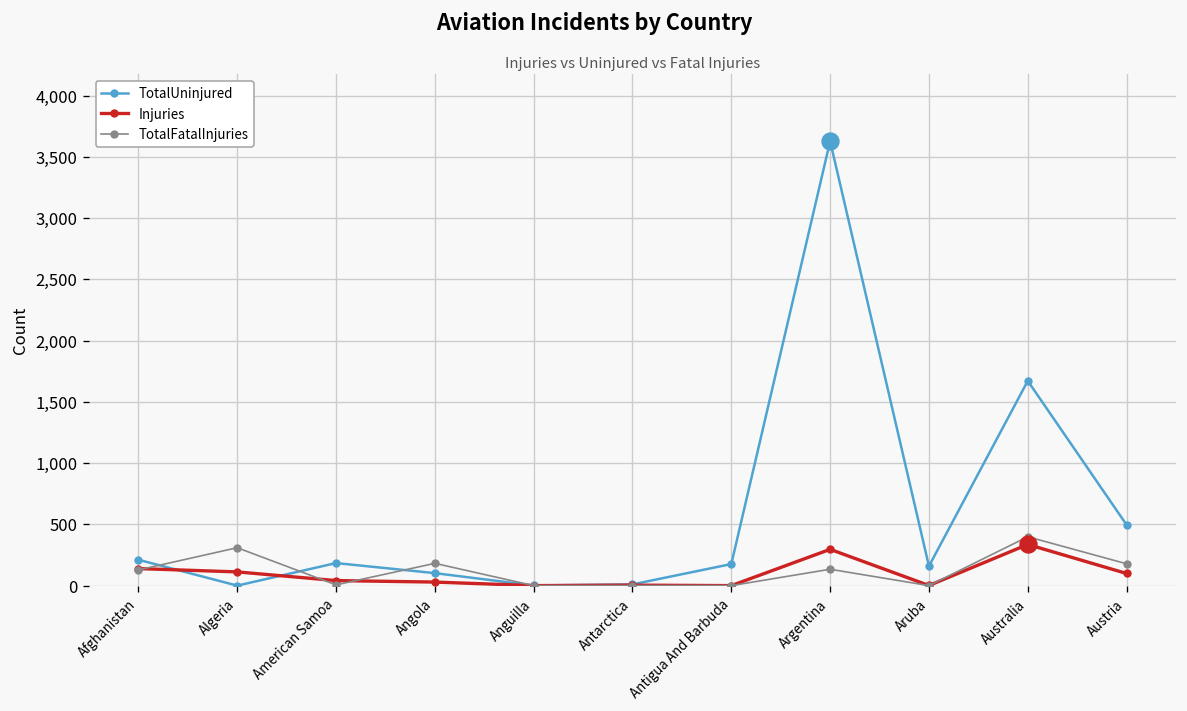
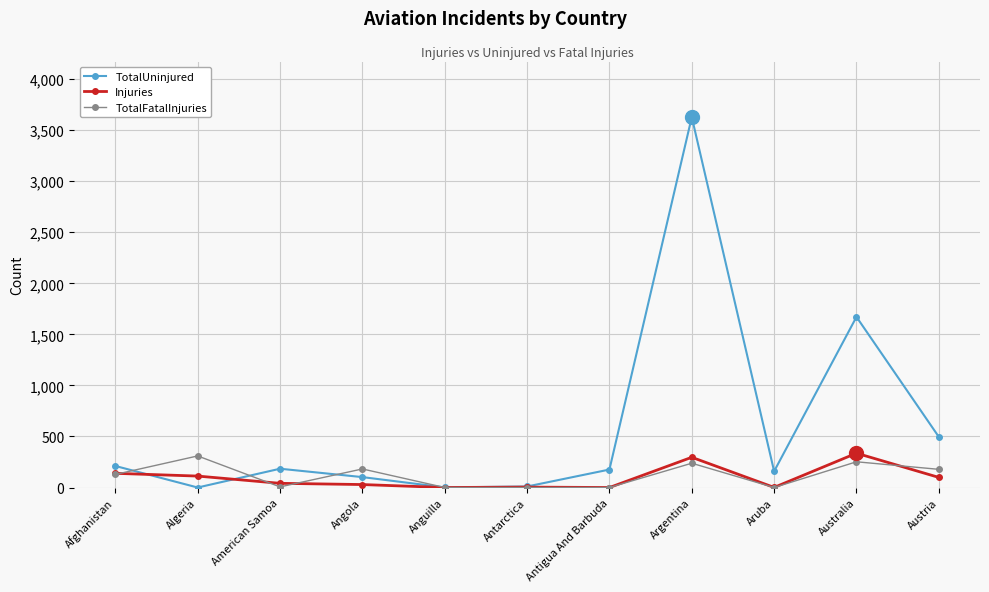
TotalFatalInjuries, Argentina: 130 -> 240
TotalFatalInjuries, Australia: 400 -> 250
